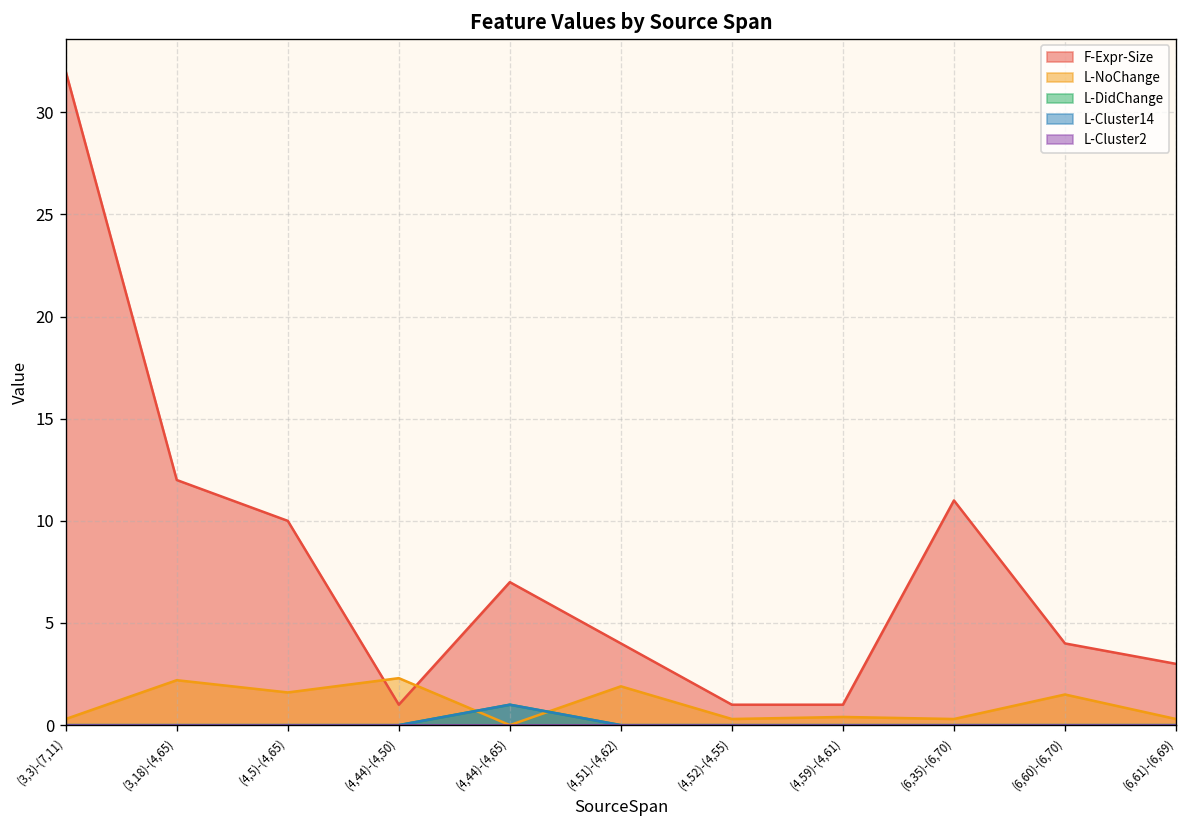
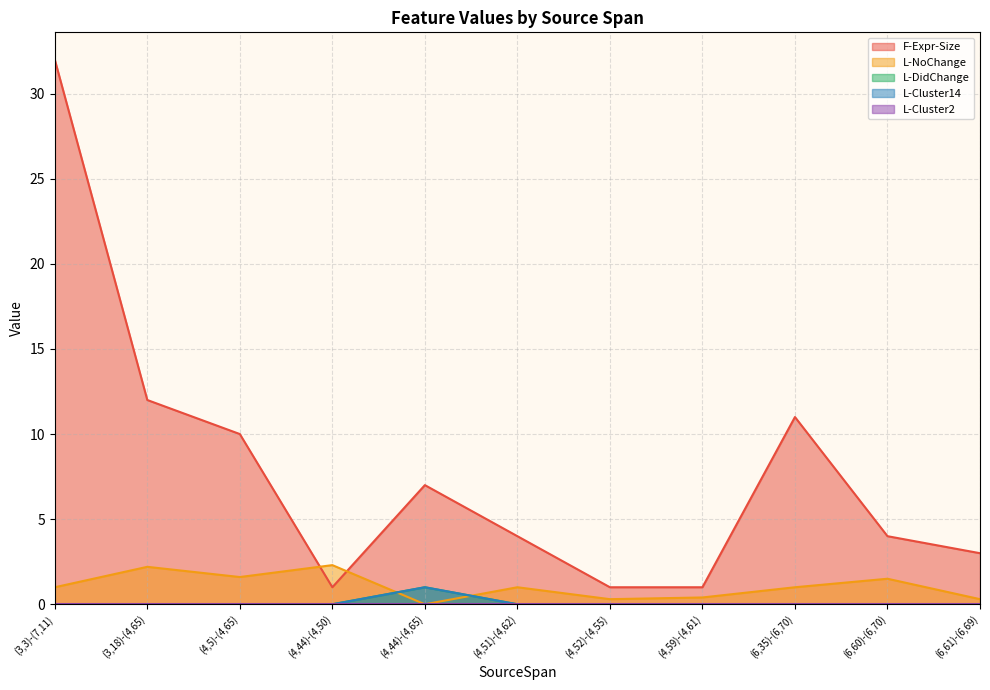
L-NoChange, (3,3)-(7,11): 0.3 -> 1.0
L-NoChange, (4,51)-(4,62): 1.9 -> 1.0
L-NoChange, (6,35)-(6,70): 0.3 -> 1.0
